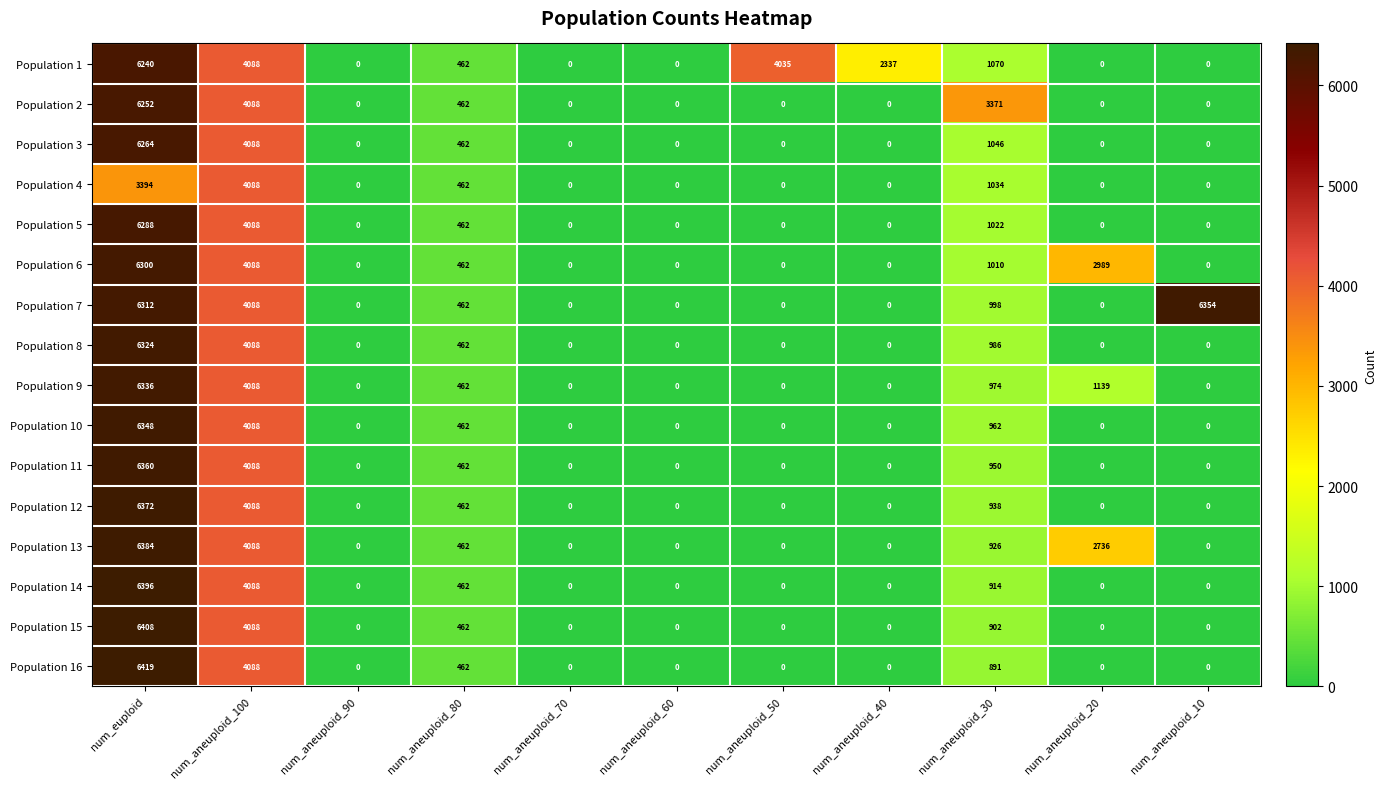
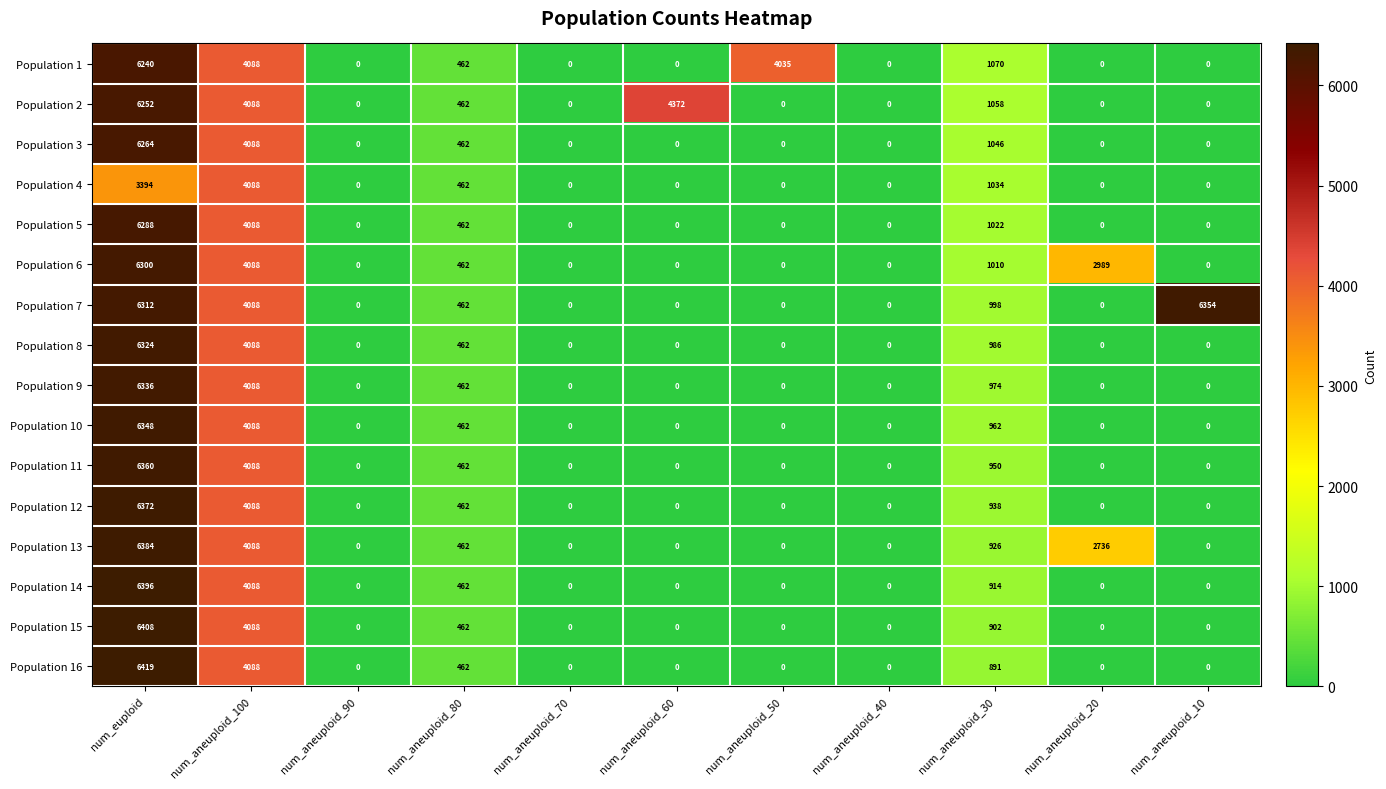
Population 1, num_aneuploid_40: 2337 -> 0
Population 2, num_aneuploid_60: 0 -> 4372
Population 2, num_aneuploid_30: 3371 -> 1058
Population 9, num_aneuploid_20: 1139 -> 0
